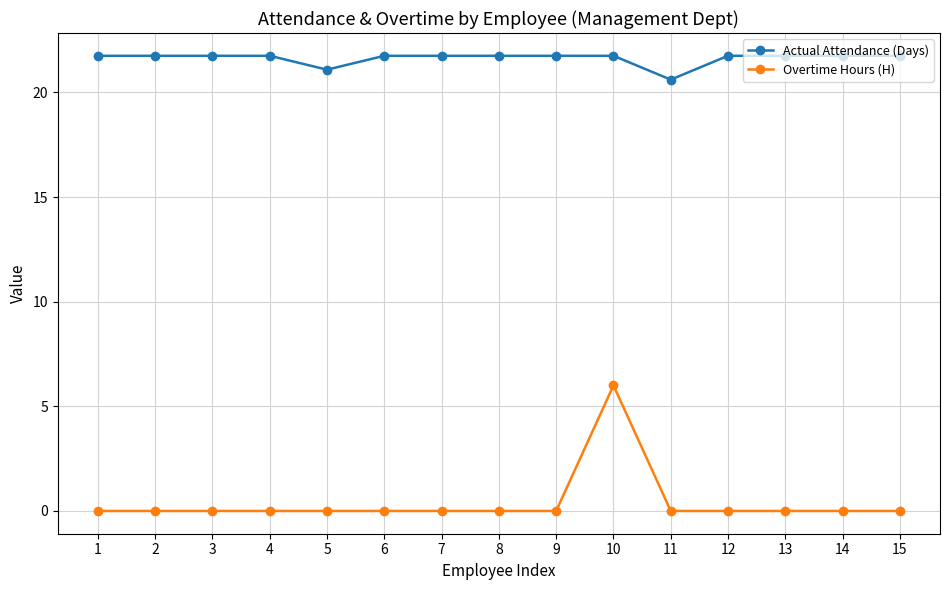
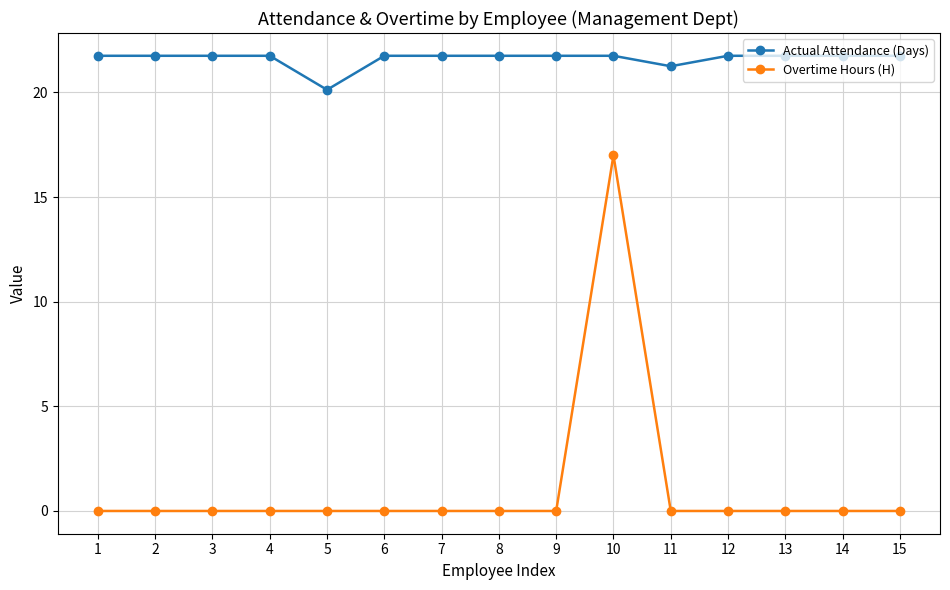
Actual Attendance (Days), 5: 21.1 -> 20.1
Overtime Hours (H), 10: 6 -> 17
Actual Attendance (Days), 11: 20.6 -> 21.3
